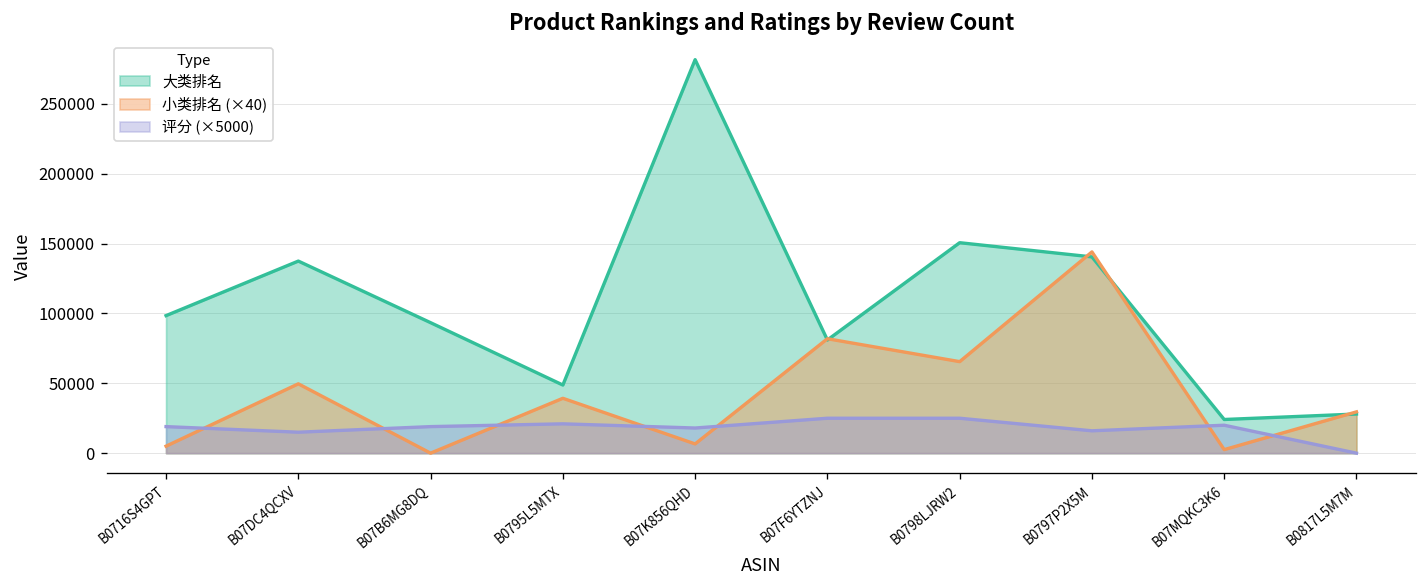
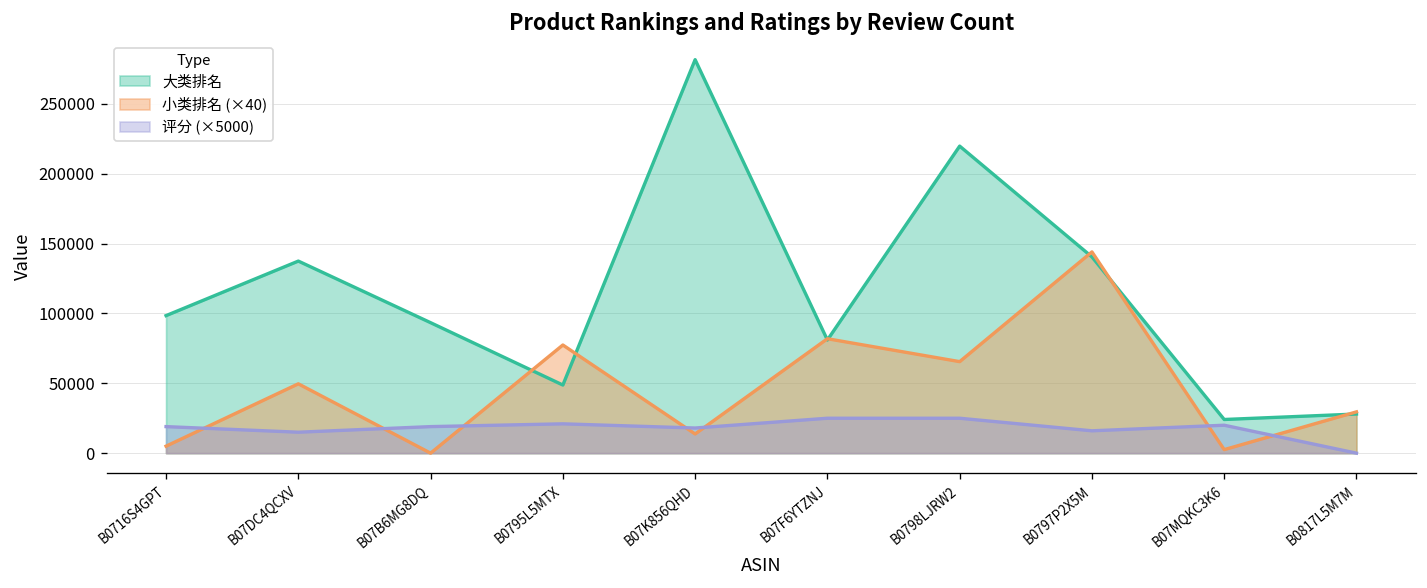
小类排名 (×40), B0795L5MTX: 39000 -> 77000
小类排名 (×40), B07K856QHD: 7000 -> 14000
大类排名, B0798LJRW2: 151000 -> 220000
